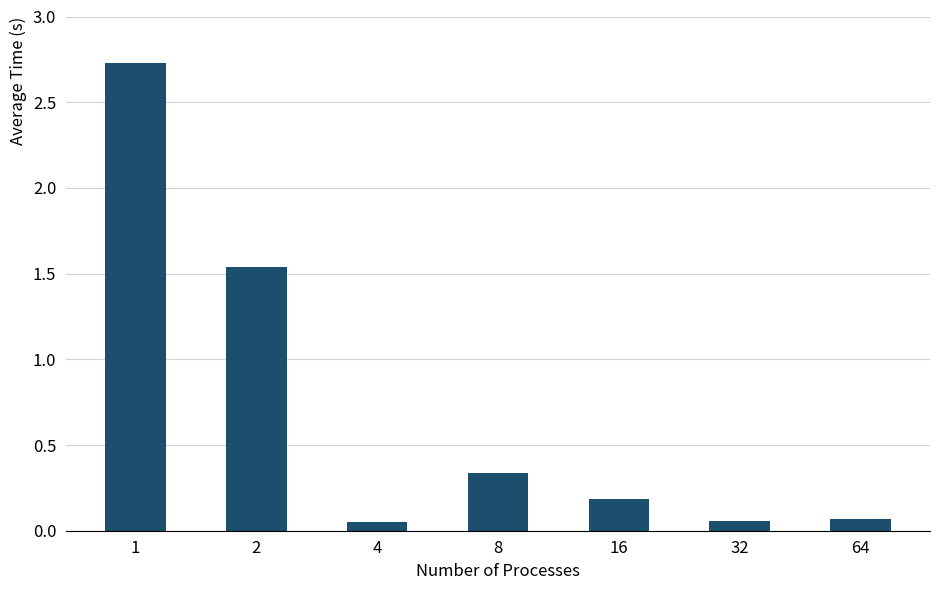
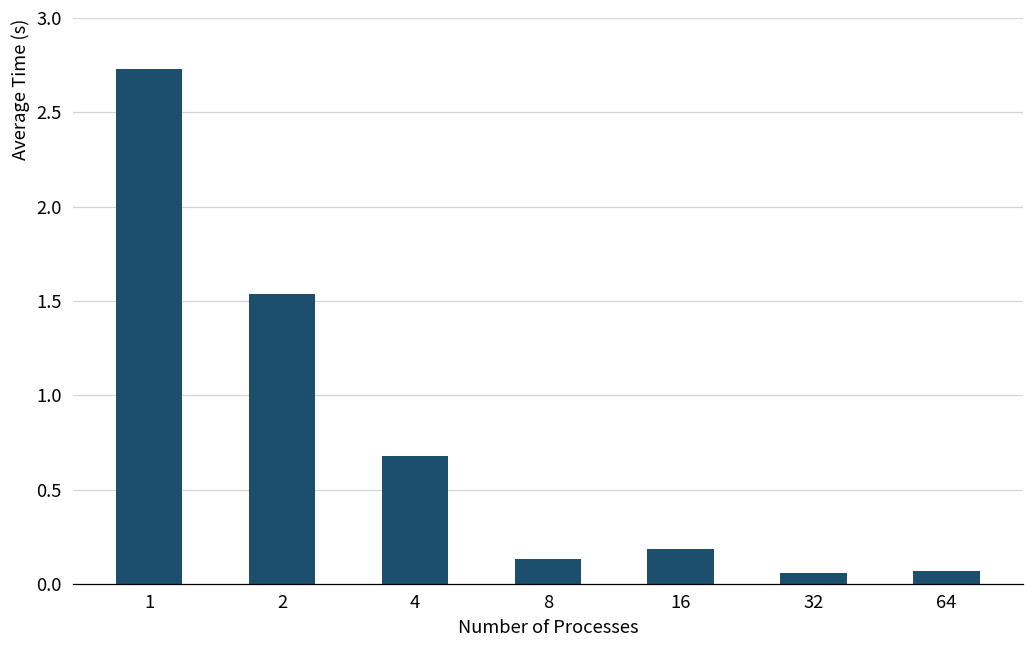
4: 0.05 -> 0.68
8: 0.34 -> 0.13
